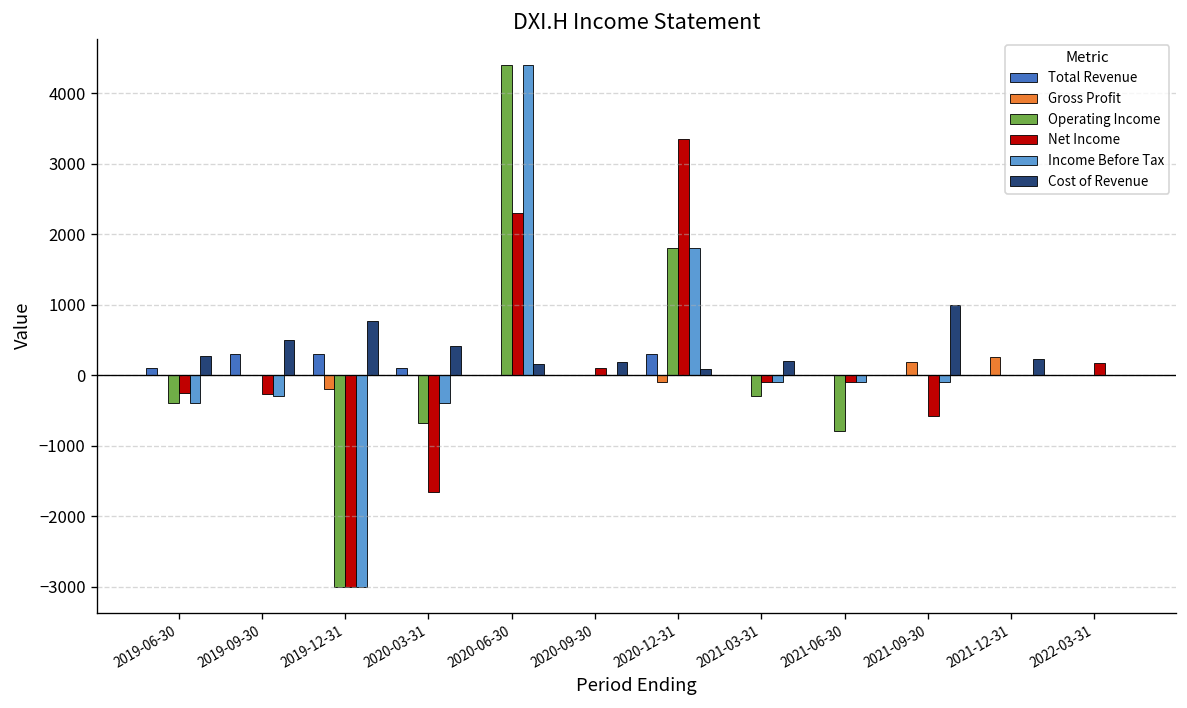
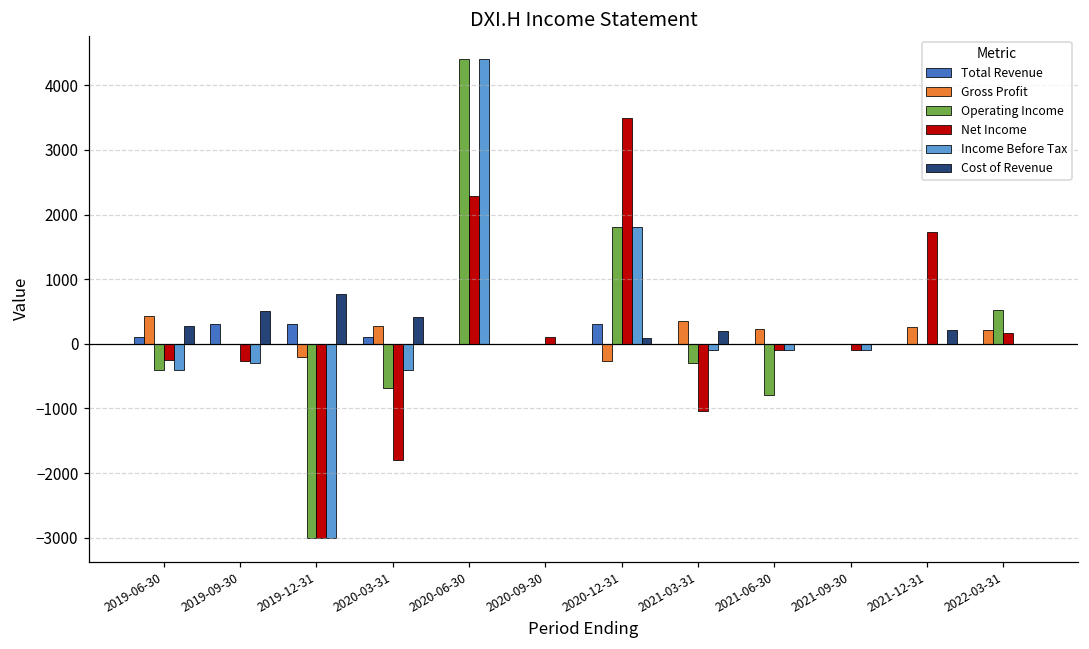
Gross Profit, 2019-06-30: 0 -> 400
Gross Profit, 2020-03-31: 0 -> 300
Net Income, 2020-03-31: -1700 -> -1800
Cost of Revenue, 2020-06-30: 200 -> 0
Cost of Revenue, 2020-09-30: 200 -> 0
Gross Profit, 2020-12-31: -100 -> -300
Net Income, 2020-12-31: 3300 -> 3500
Gross Profit, 2021-03-31: 0 -> 300
Net Income, 2021-03-31: -100 -> -1000
Gross Profit, 2021-06-30: 0 -> 200
Gross Profit, 2021-09-30: 200 -> 0
Net Income, 2021-09-30: -600 -> -100
Cost of Revenue, 2021-09-30: 1000 -> 0
Net Income, 2021-12-31: 0 -> 1700
Gross Profit, 2022-03-31: 0 -> 200
Operating Income, 2022-03-31: 0 -> 500
